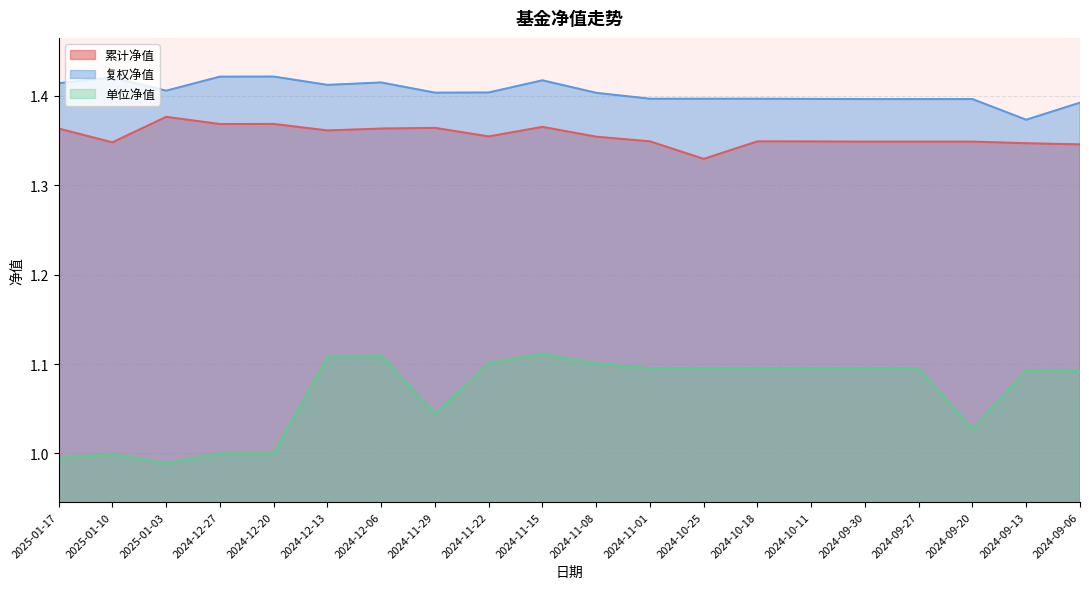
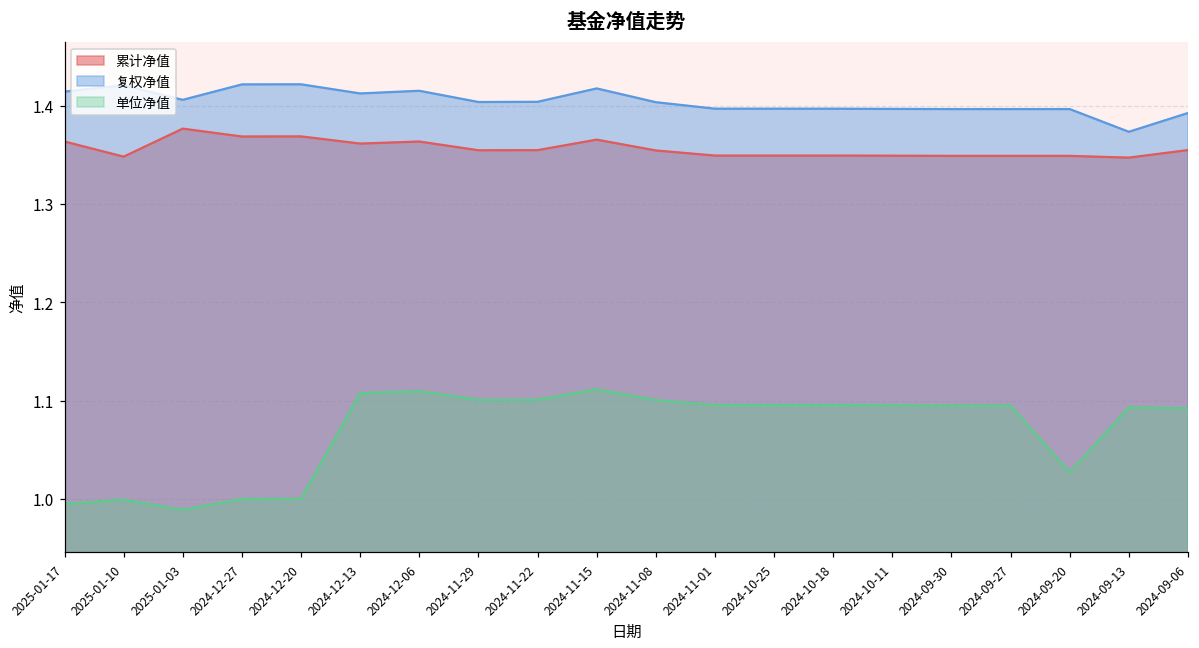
累计净值, 2024-11-29: 1.36 -> 1.35
单位净值, 2024-11-29: 1.04 -> 1.10
累计净值, 2024-10-25: 1.33 -> 1.35
累计净值, 2024-09-06: 1.346 -> 1.355
